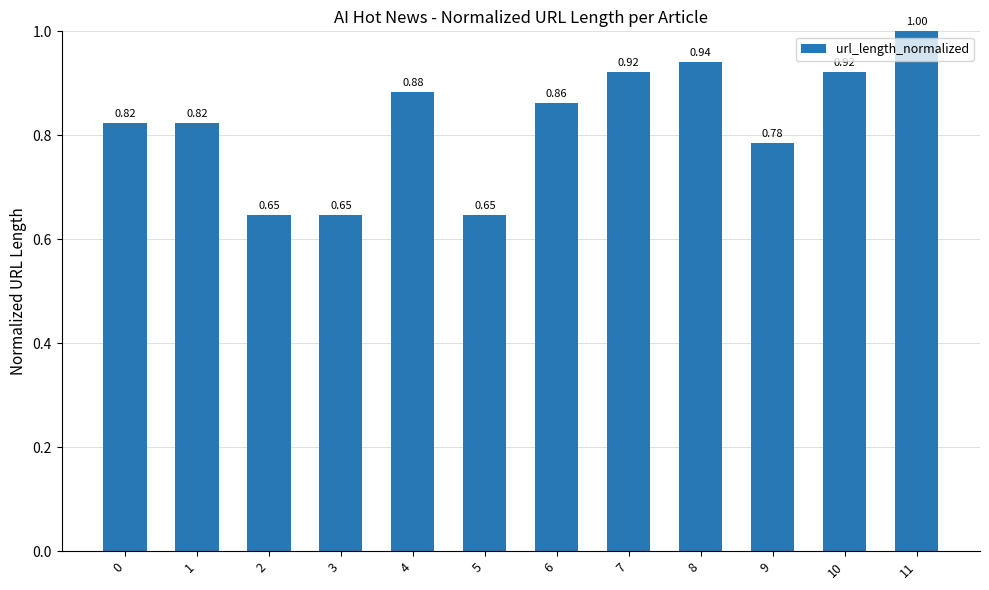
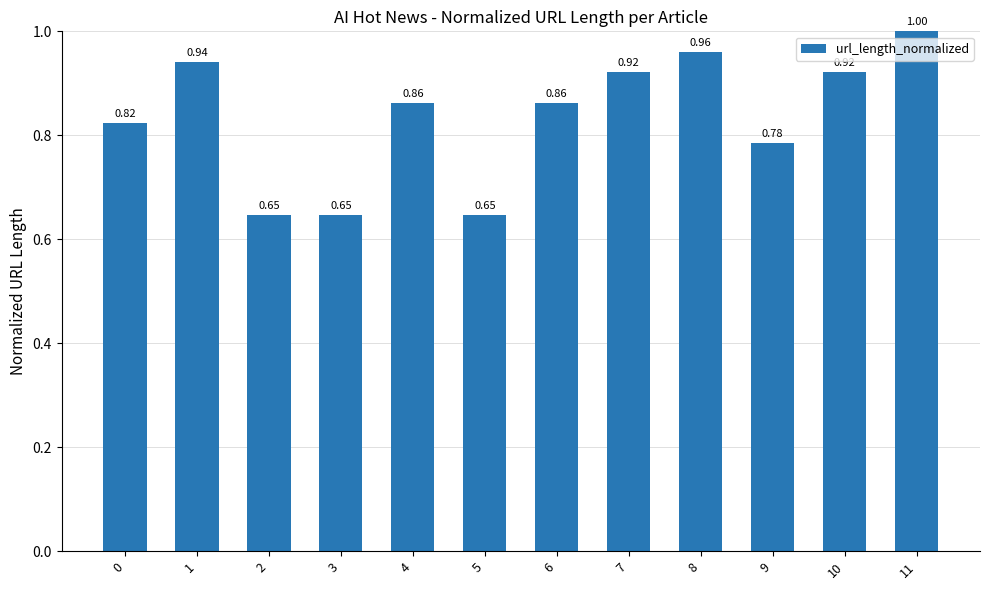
1: 0.82 -> 0.94
4: 0.88 -> 0.86
8: 0.94 -> 0.96
